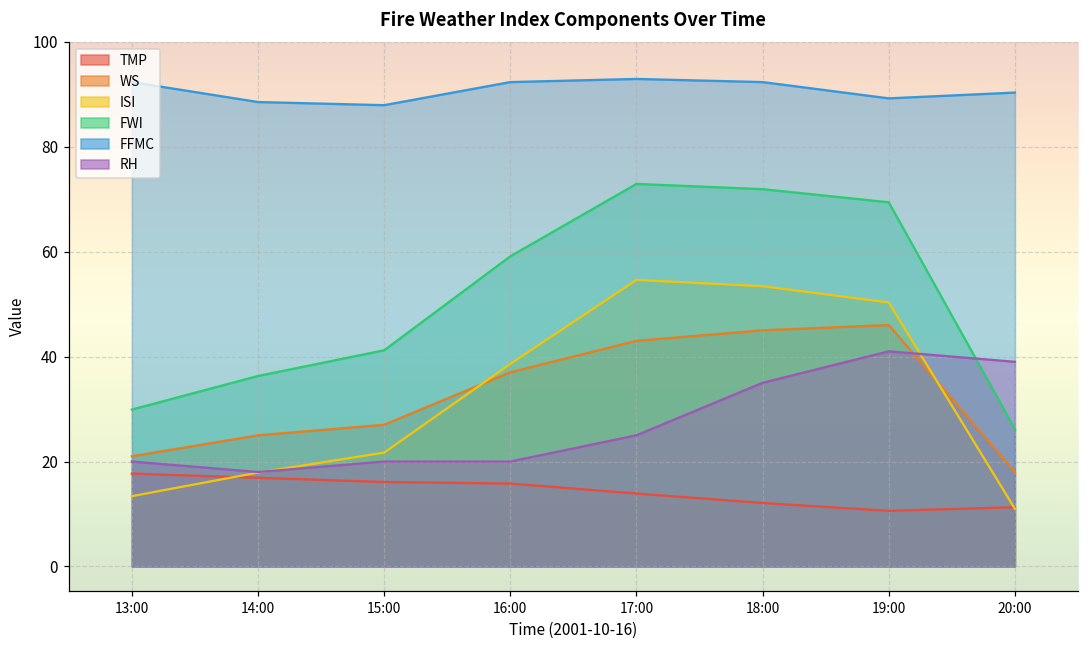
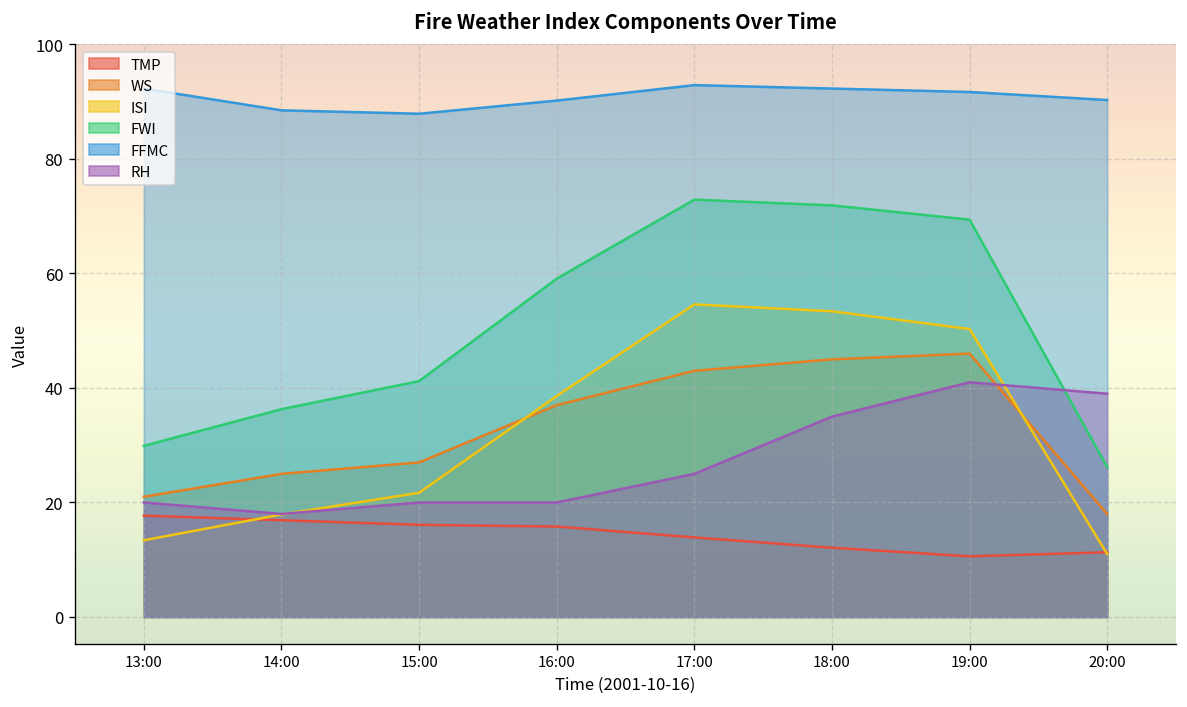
FFMC, 16:00: 92 -> 90
FFMC, 19:00: 89 -> 92
